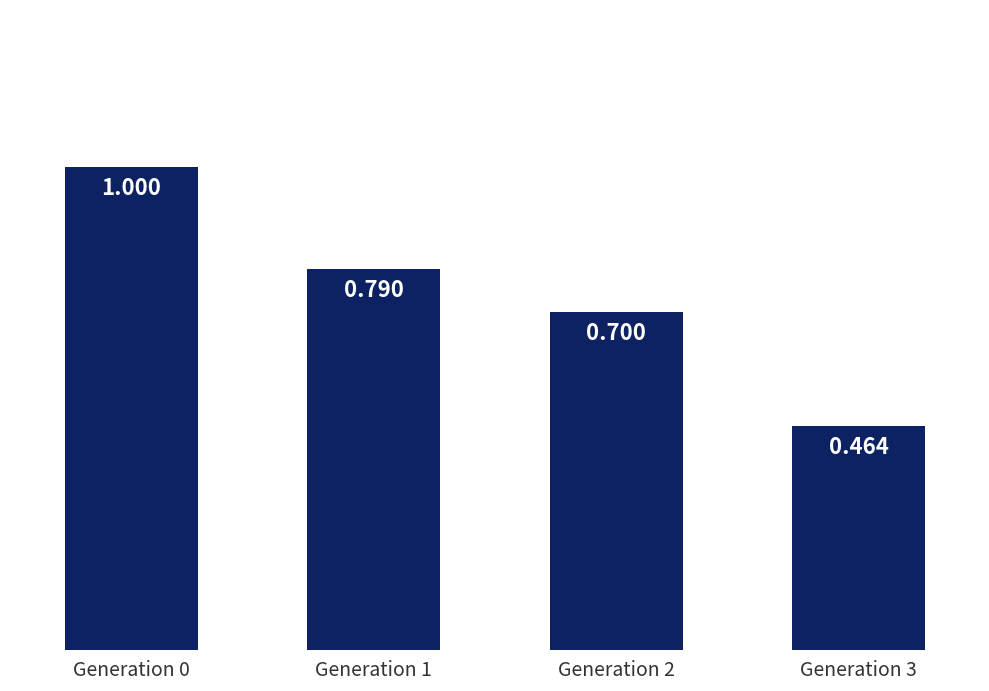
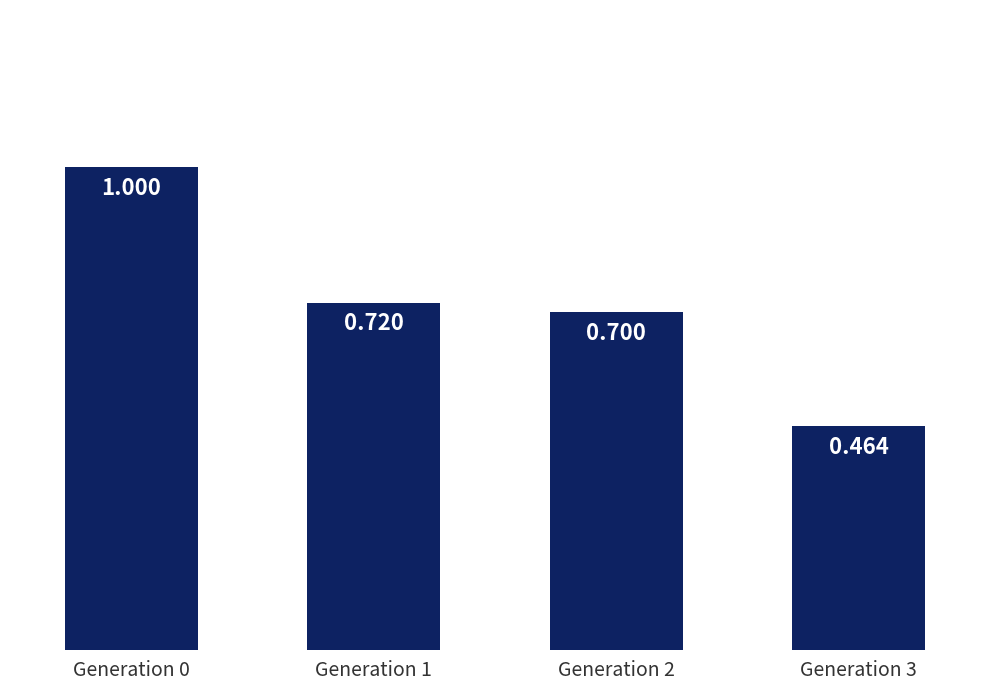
Generation 1: 0.790 -> 0.720
